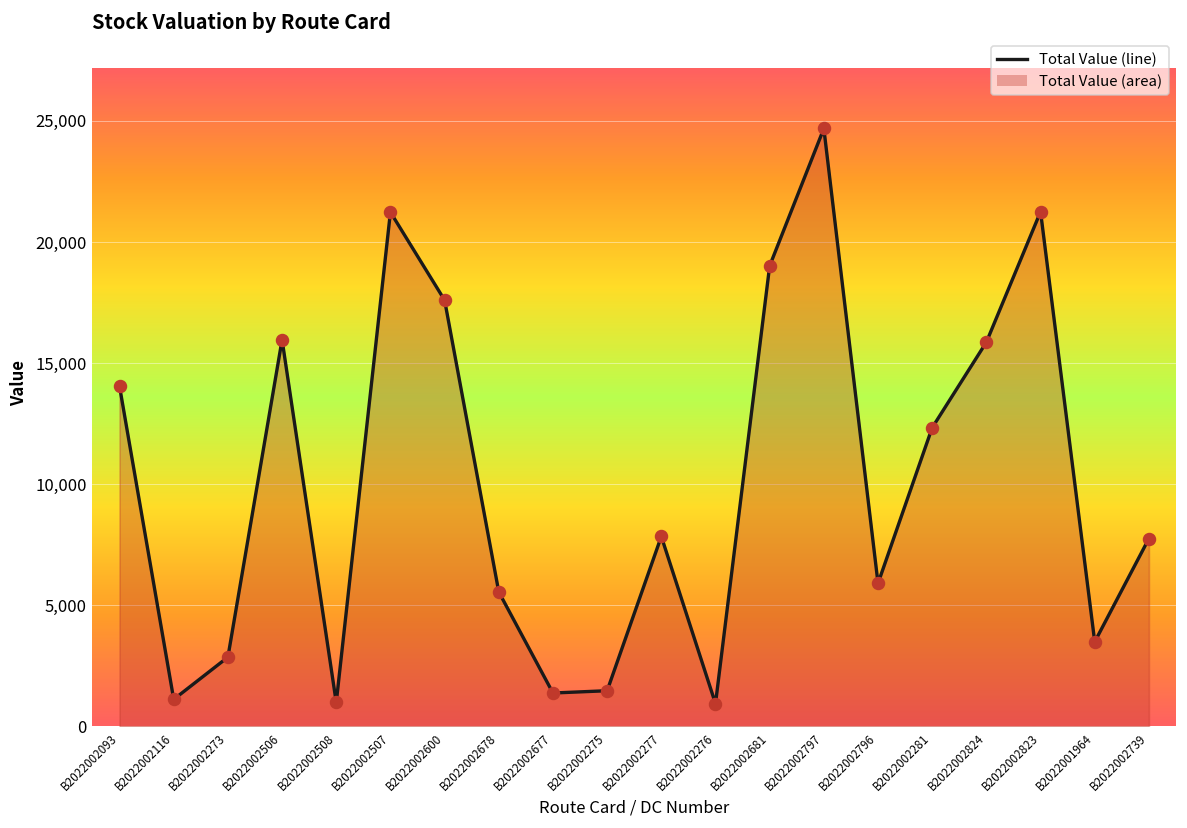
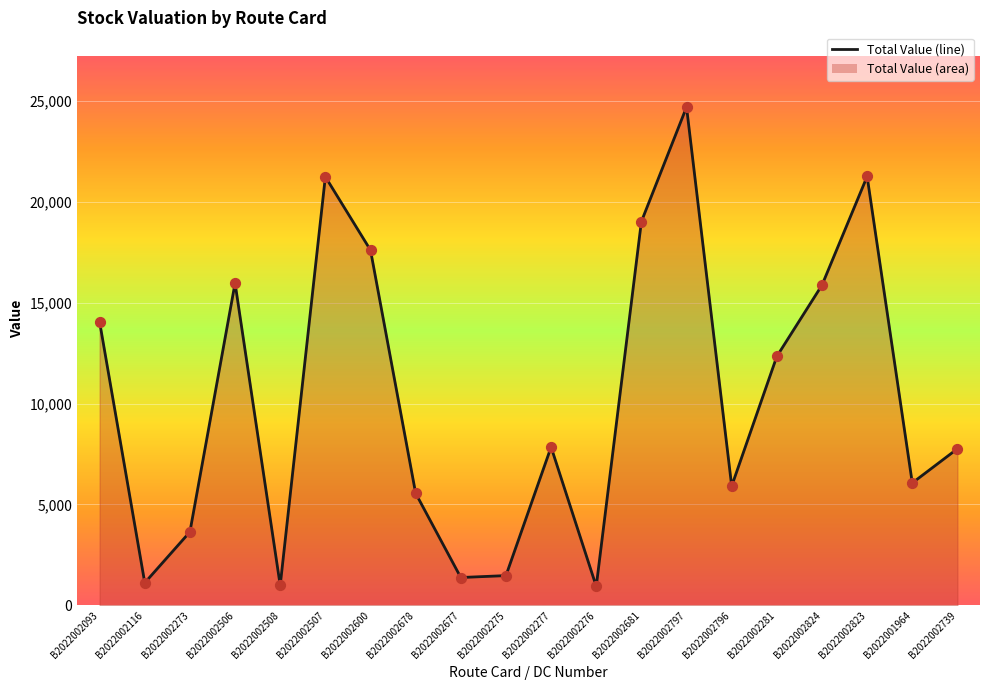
B2022002273: 2,900 -> 3,600
B2022001964: 3,500 -> 6,100
